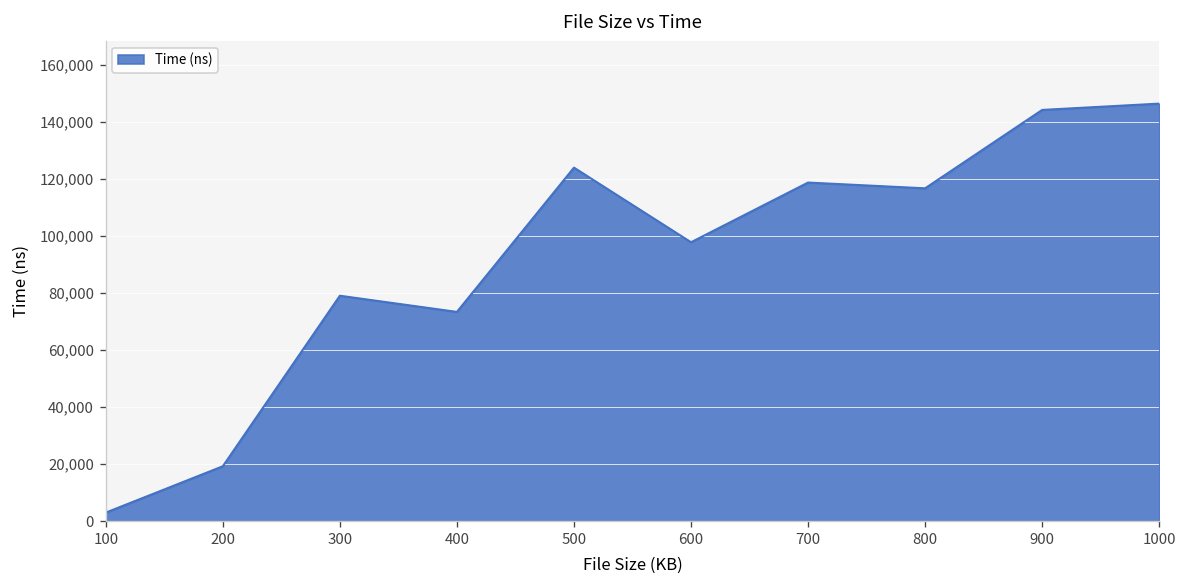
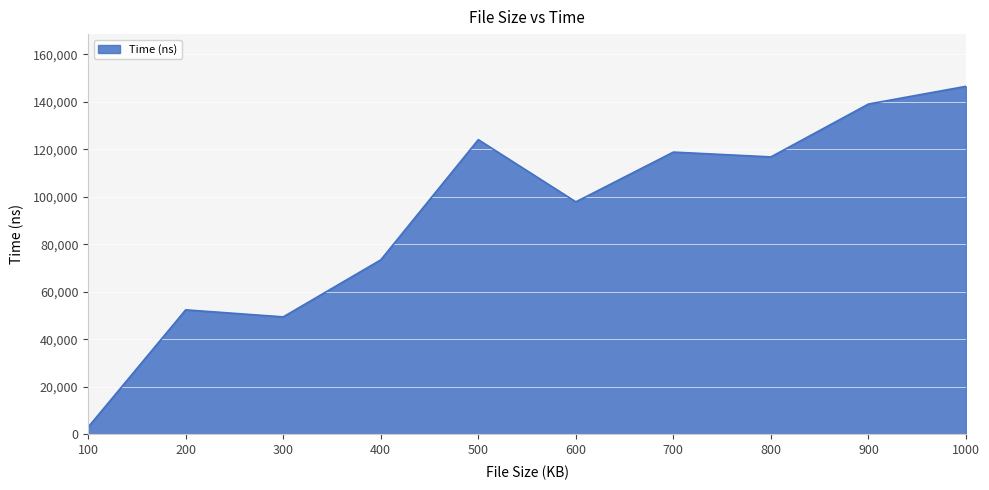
200: 19,000 -> 52,000
300: 79,000 -> 49,000
900: 144,000 -> 139,000
